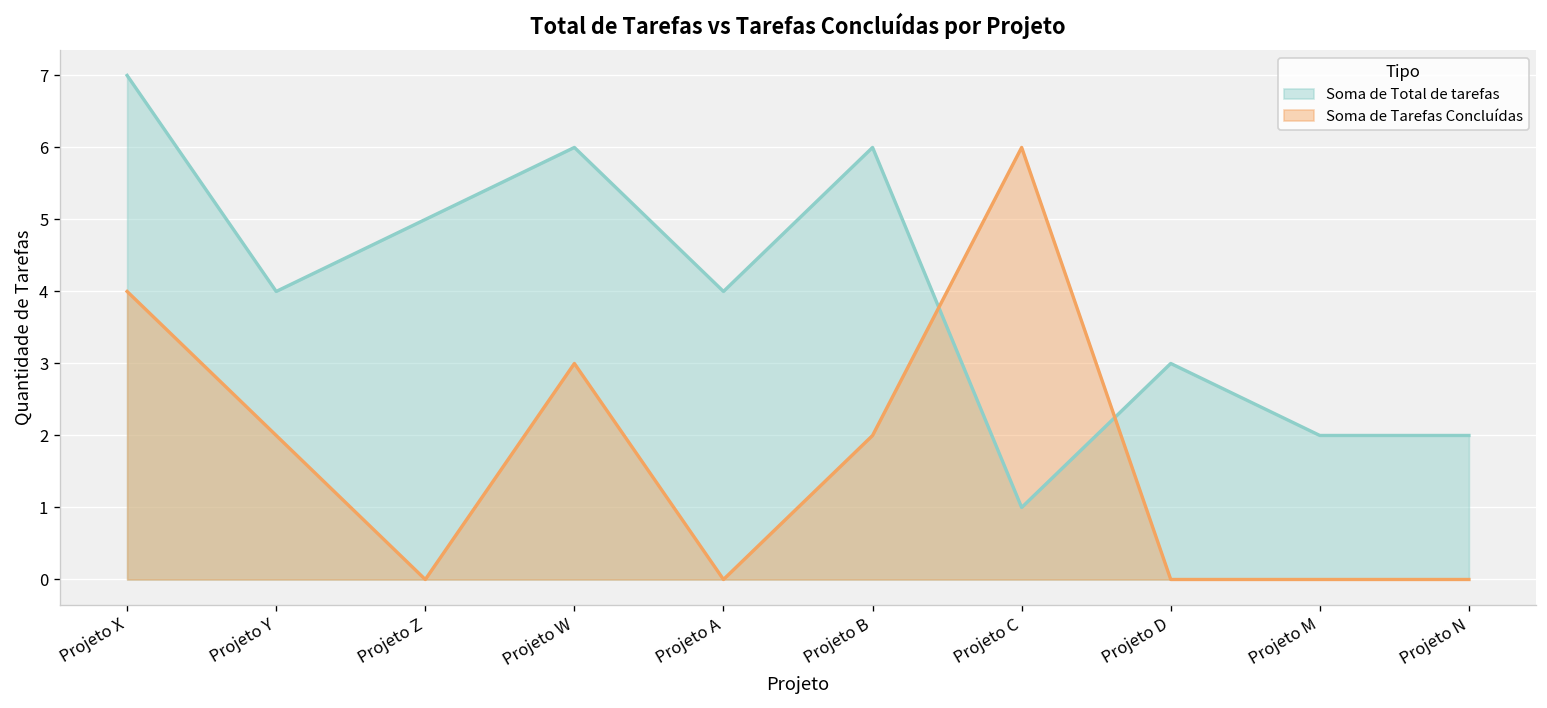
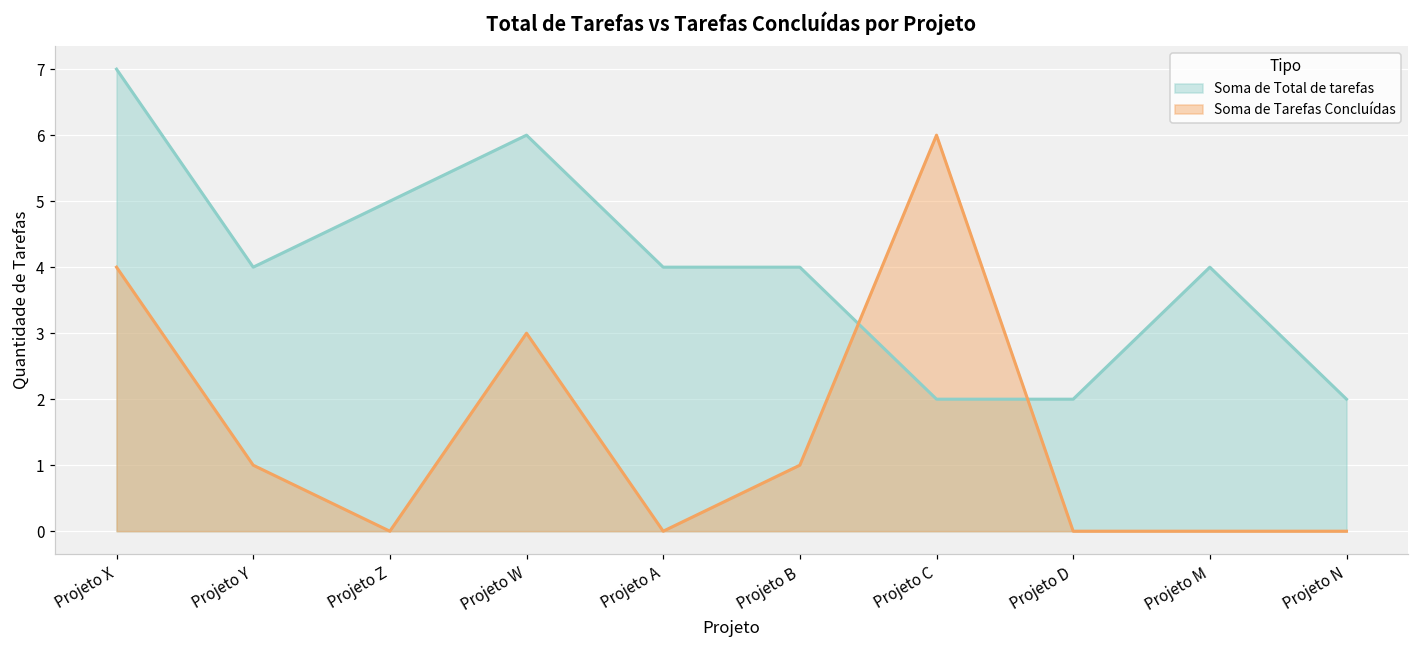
Soma de Tarefas Concluídas, Projeto Y: 2 -> 1
Soma de Total de tarefas, Projeto B: 6 -> 4
Soma de Tarefas Concluídas, Projeto B: 2 -> 1
Soma de Total de tarefas, Projeto C: 1 -> 2
Soma de Total de tarefas, Projeto D: 3 -> 2
Soma de Total de tarefas, Projeto M: 2 -> 4
